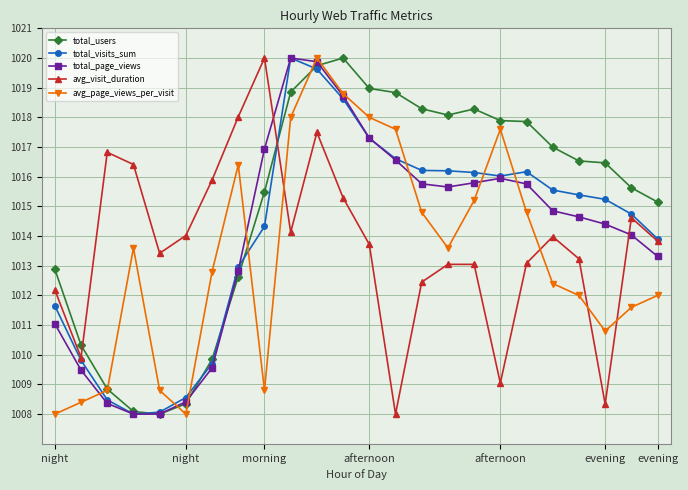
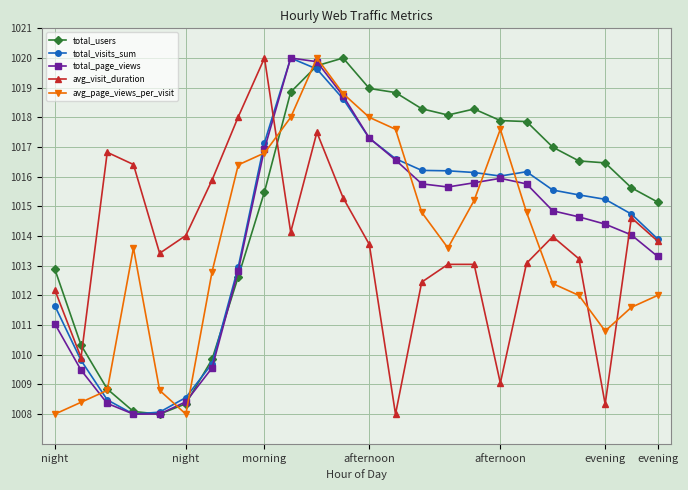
total_visits_sum, morning: 1014.3 -> 1017.2
avg_page_views_per_visit, morning: 1008.8 -> 1016.8
